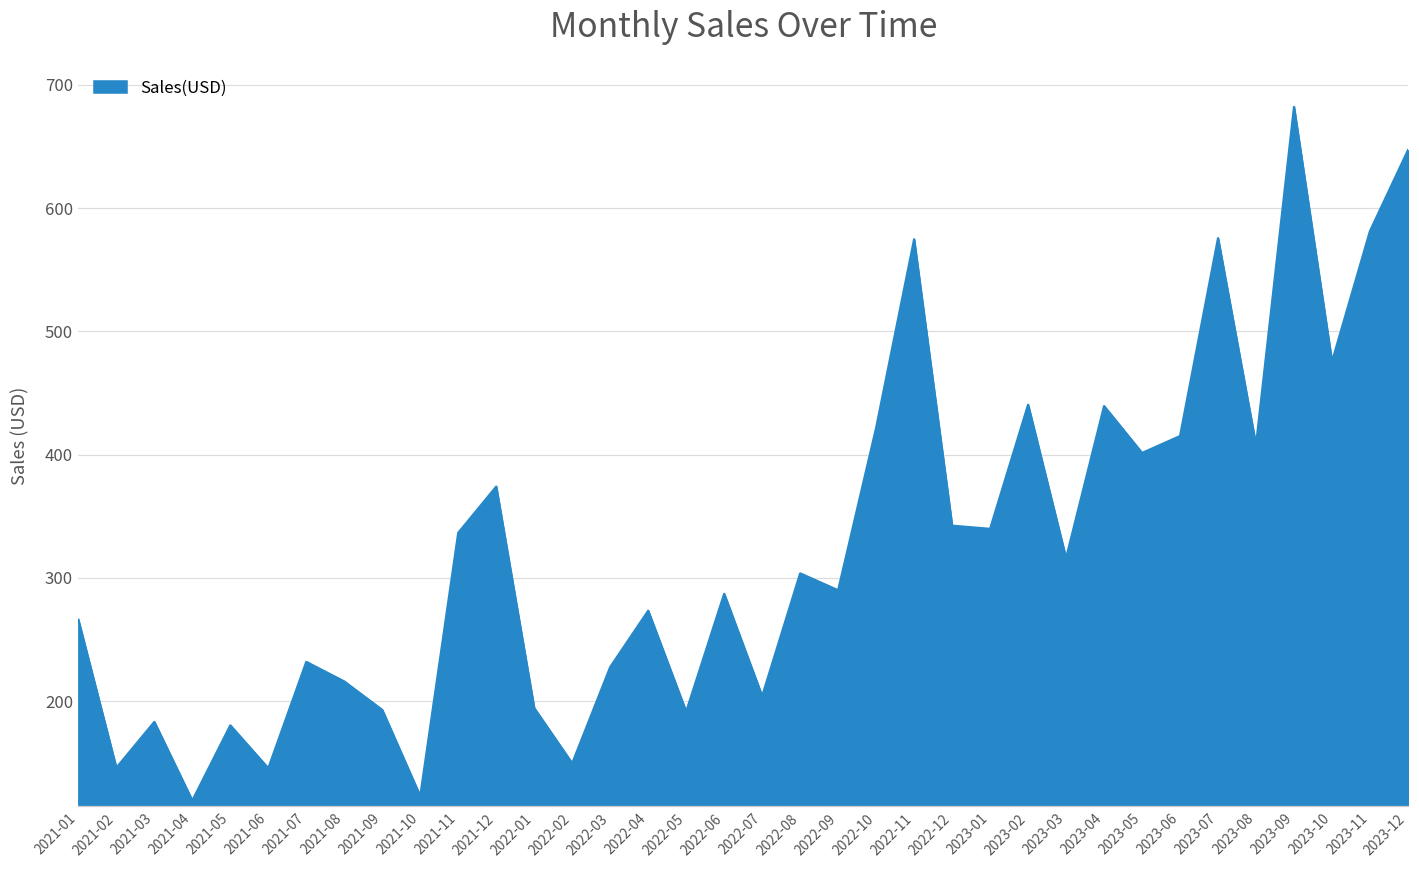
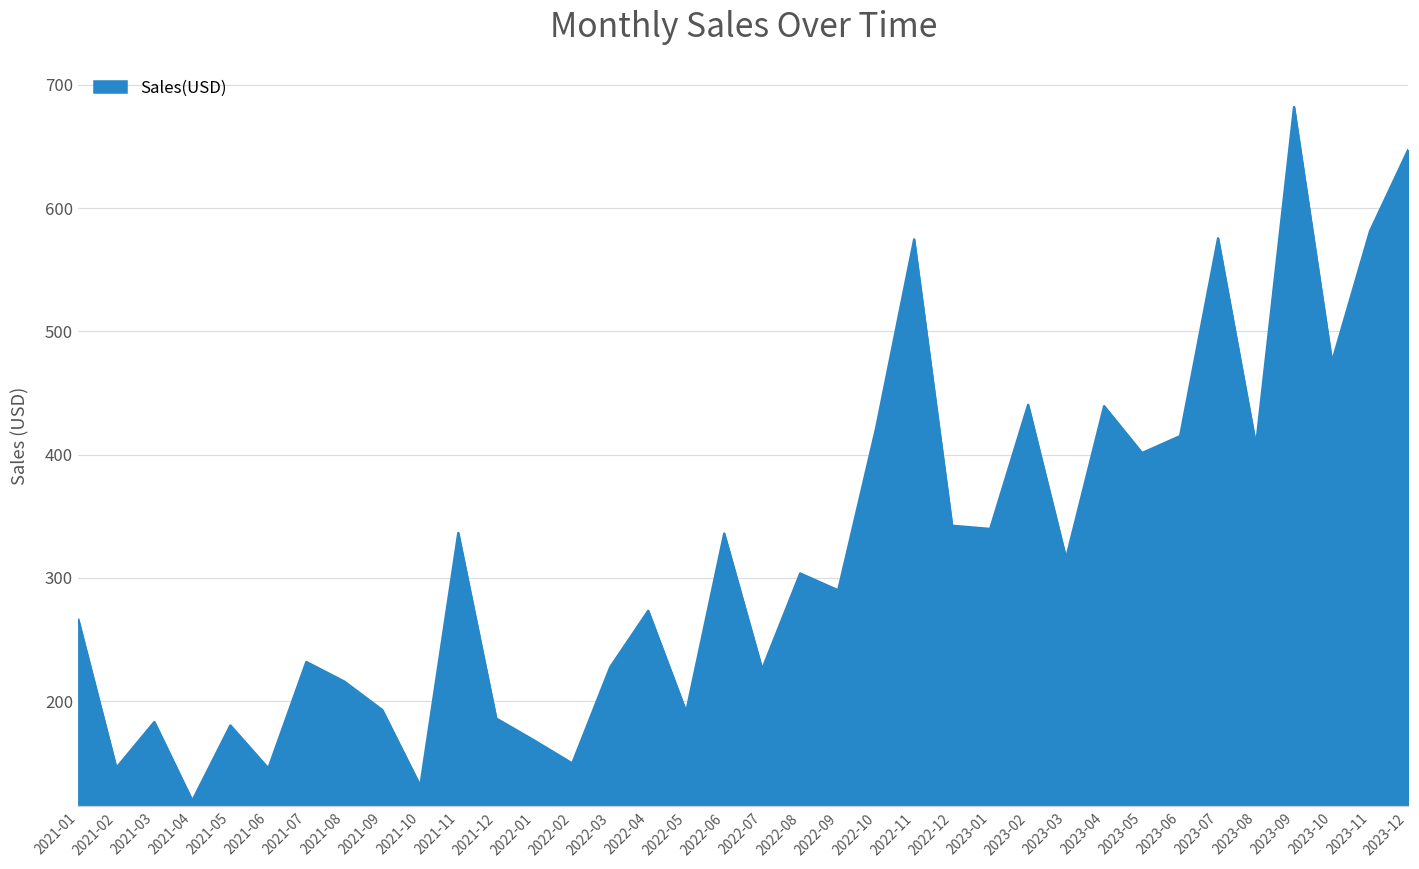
2021-10: 123 -> 131
2021-12: 374 -> 186
2022-01: 194 -> 168
2022-06: 287 -> 336
2022-07: 204 -> 226
